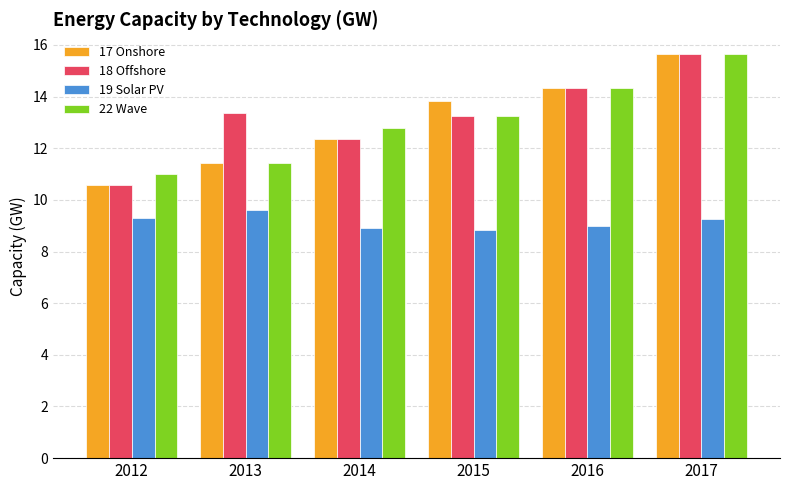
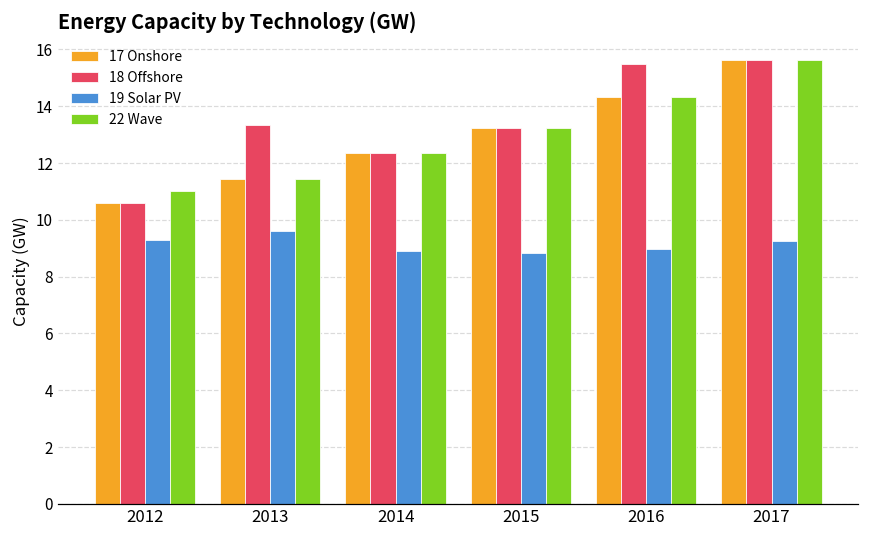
22 Wave, 2014: 12.8 -> 12.4
17 Onshore, 2015: 13.8 -> 13.2
18 Offshore, 2016: 14.3 -> 15.5
